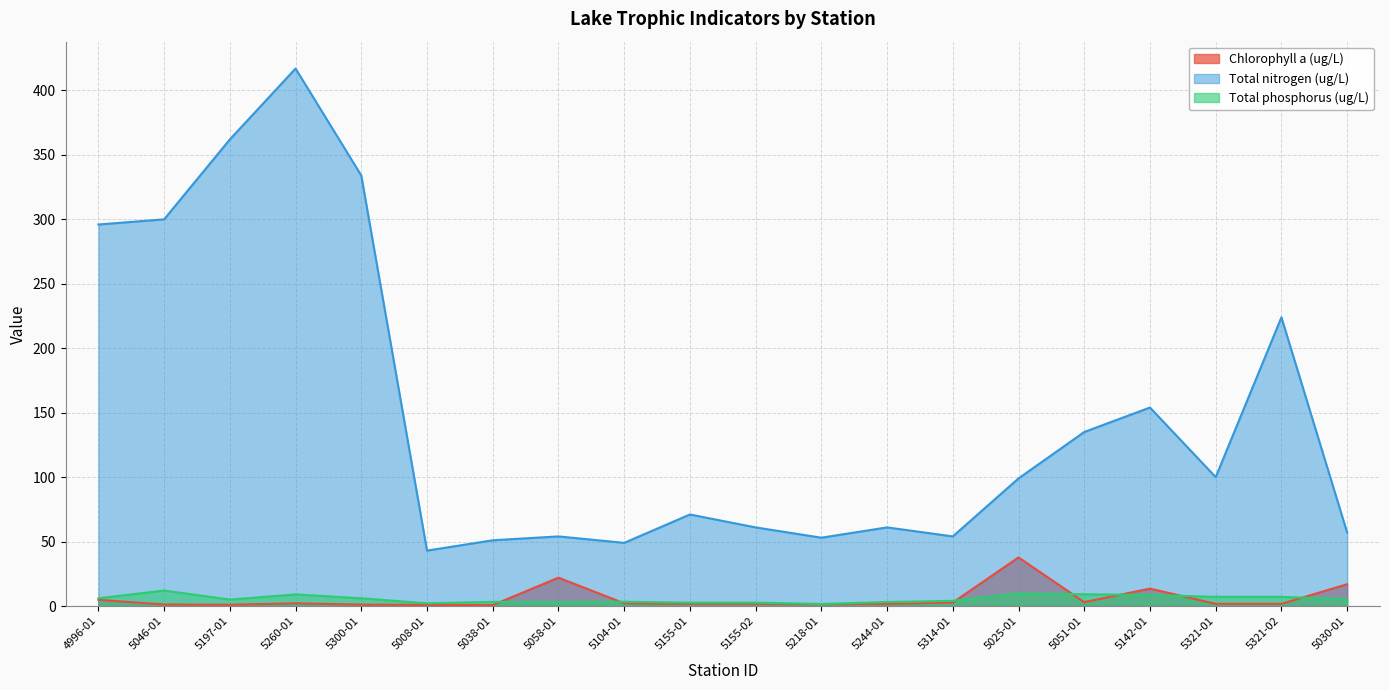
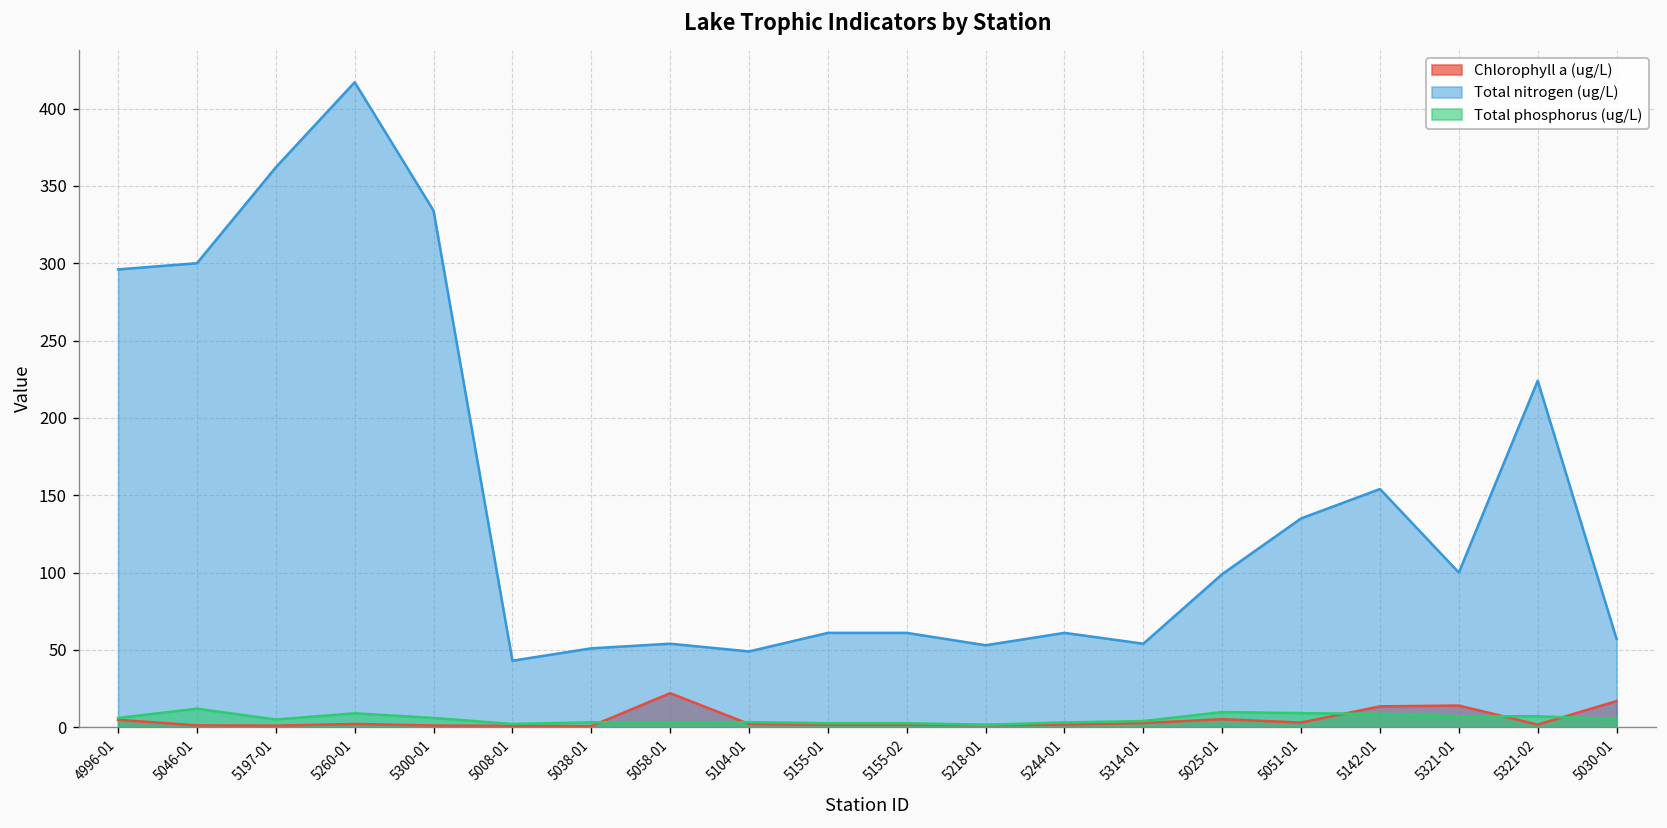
Total nitrogen (ug/L), 5155-01: 71 -> 61
Chlorophyll a (ug/L), 5025-01: 38 -> 5
Chlorophyll a (ug/L), 5321-01: 2 -> 14
